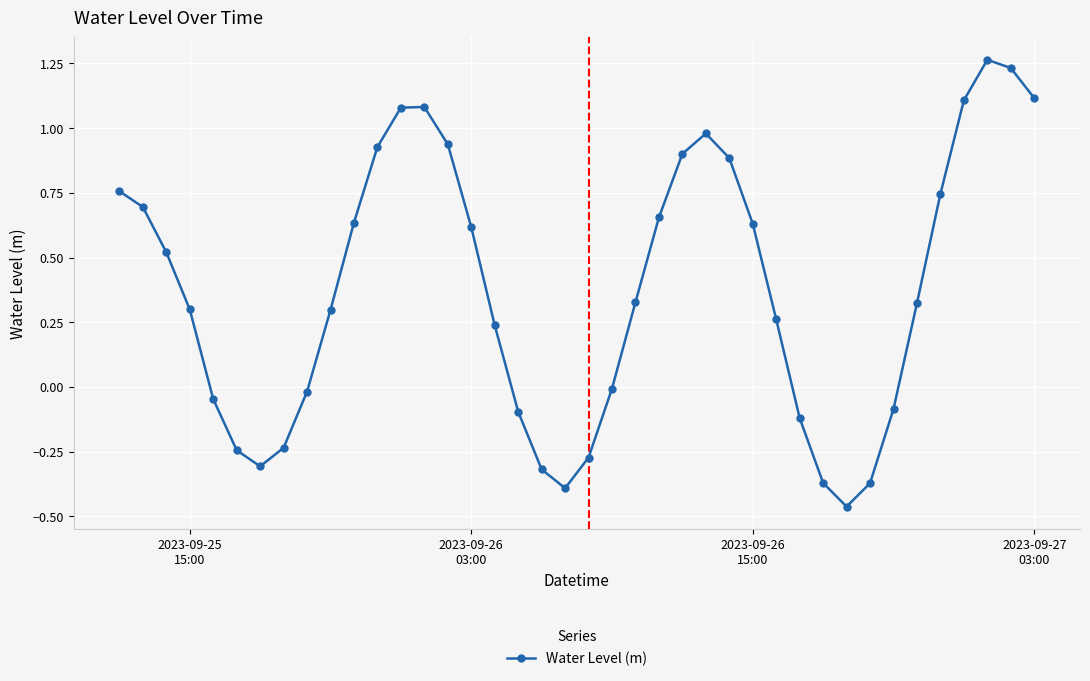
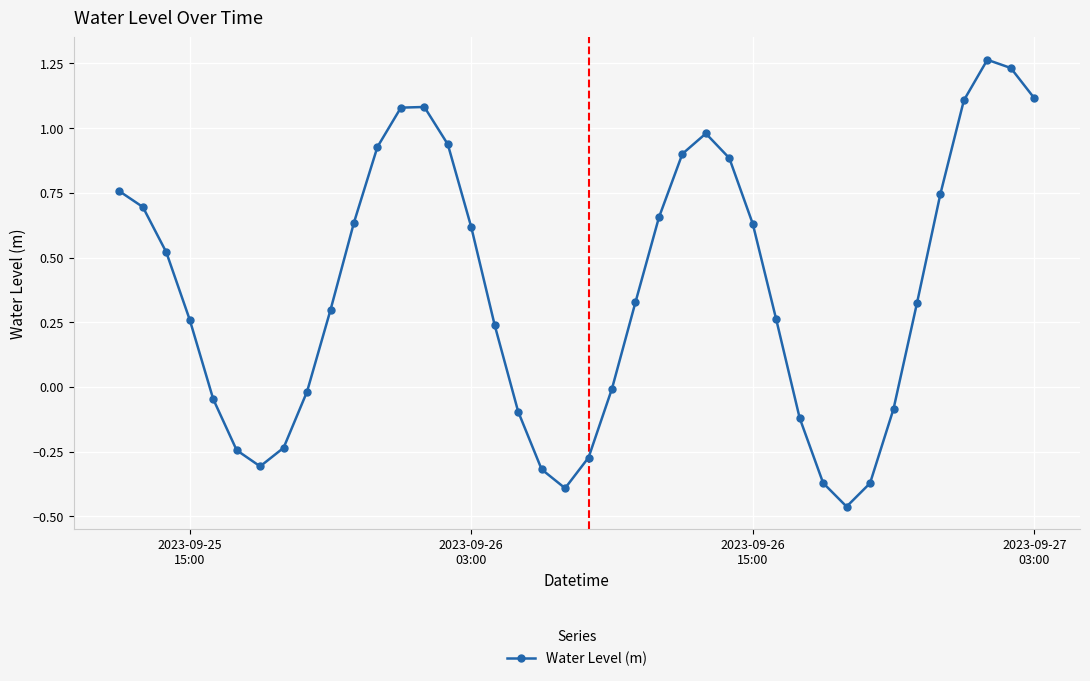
2023-09-25 15:00: 0.30 -> 0.26
